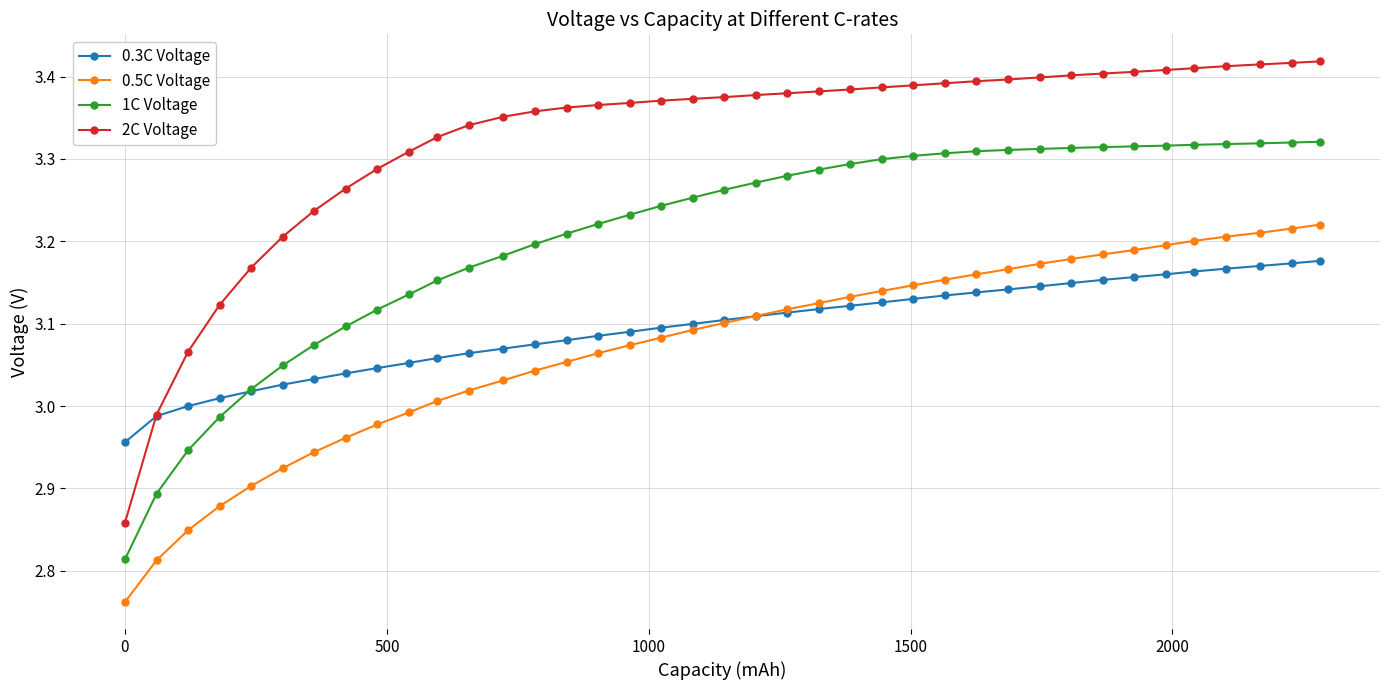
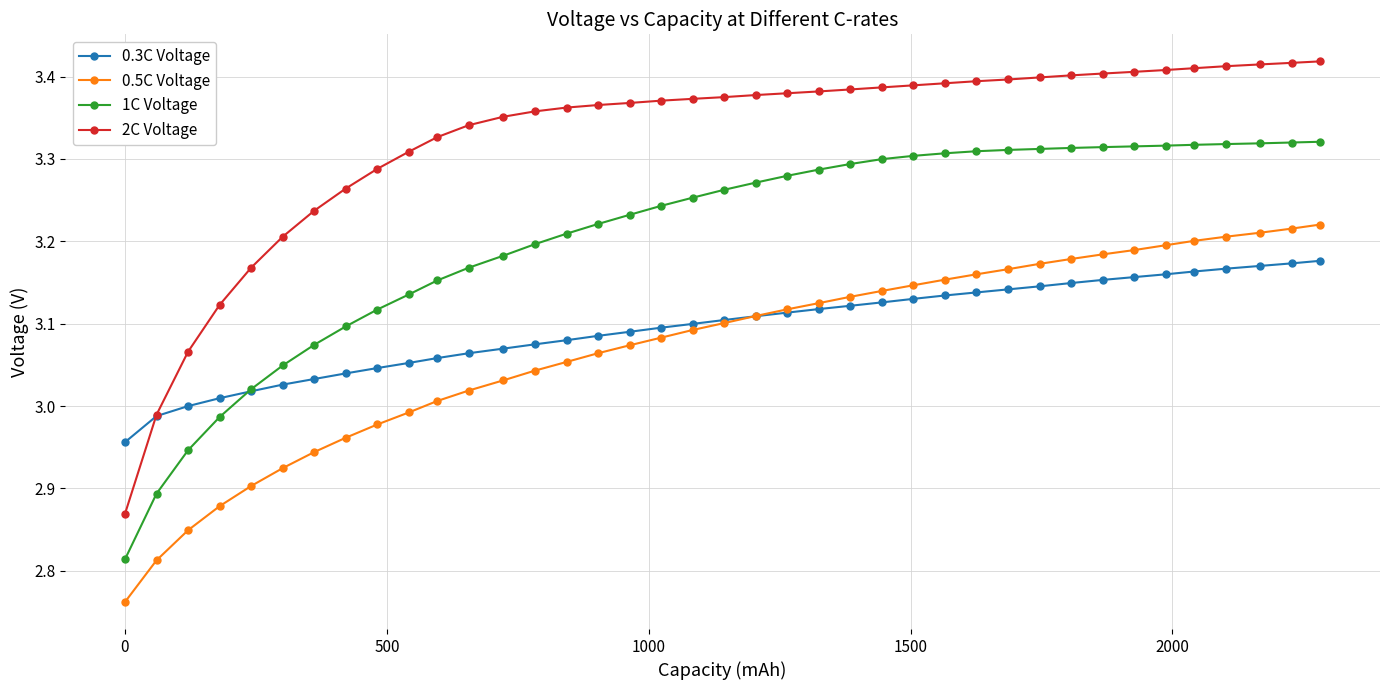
2C Voltage, 0: 2.86 -> 2.87
